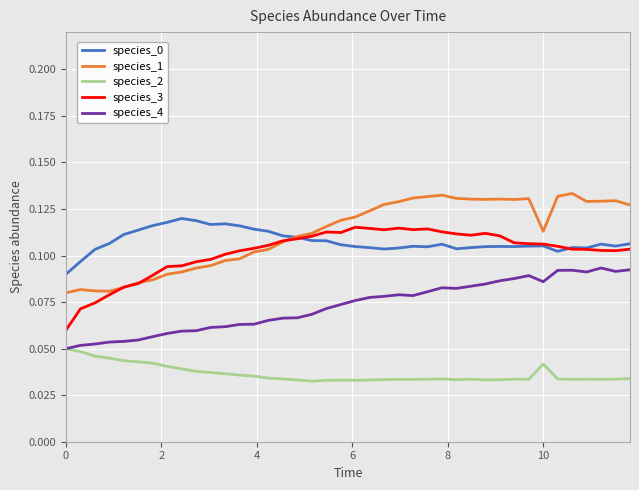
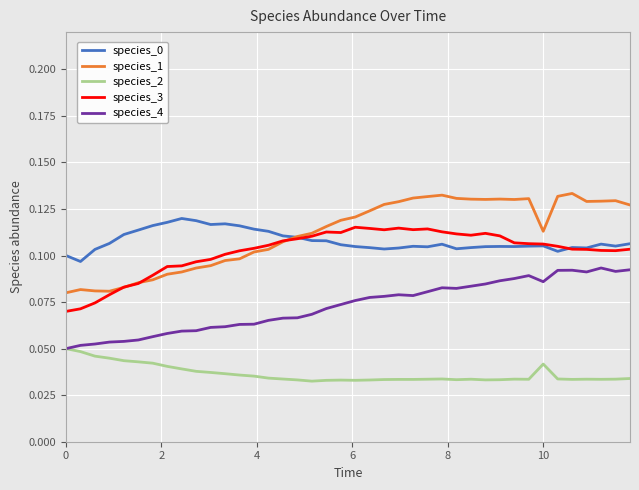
species_0, 0: 0.09 -> 0.10
species_3, 0: 0.06 -> 0.07
